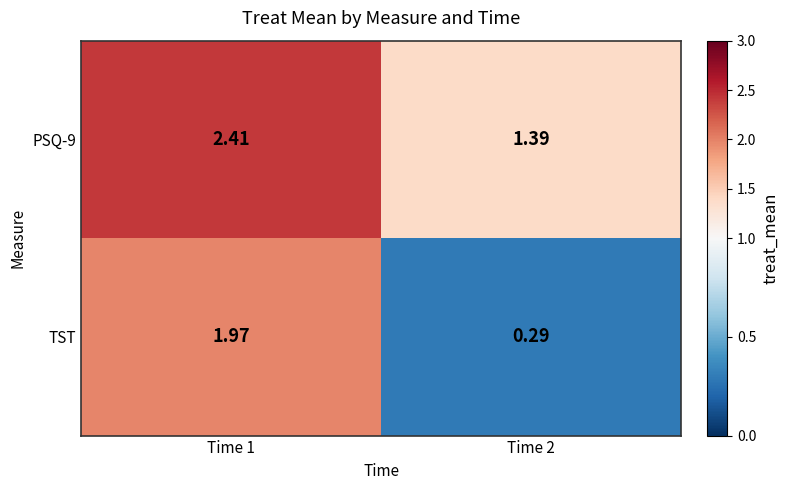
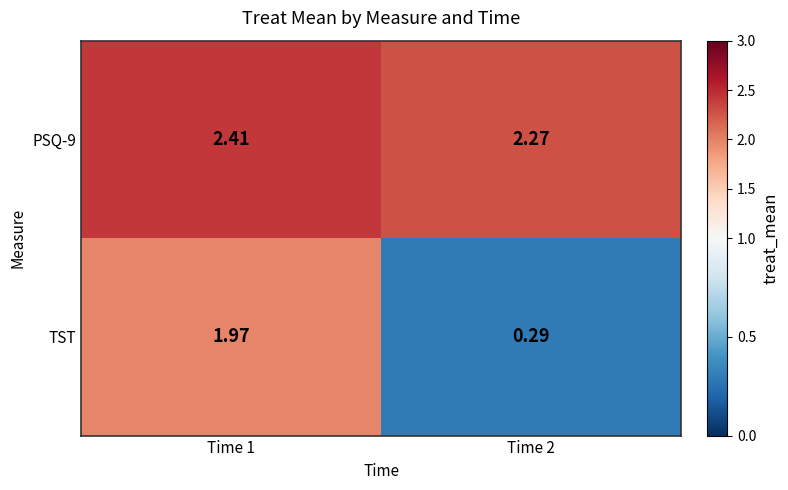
PSQ-9, Time 2: 1.39 -> 2.27
